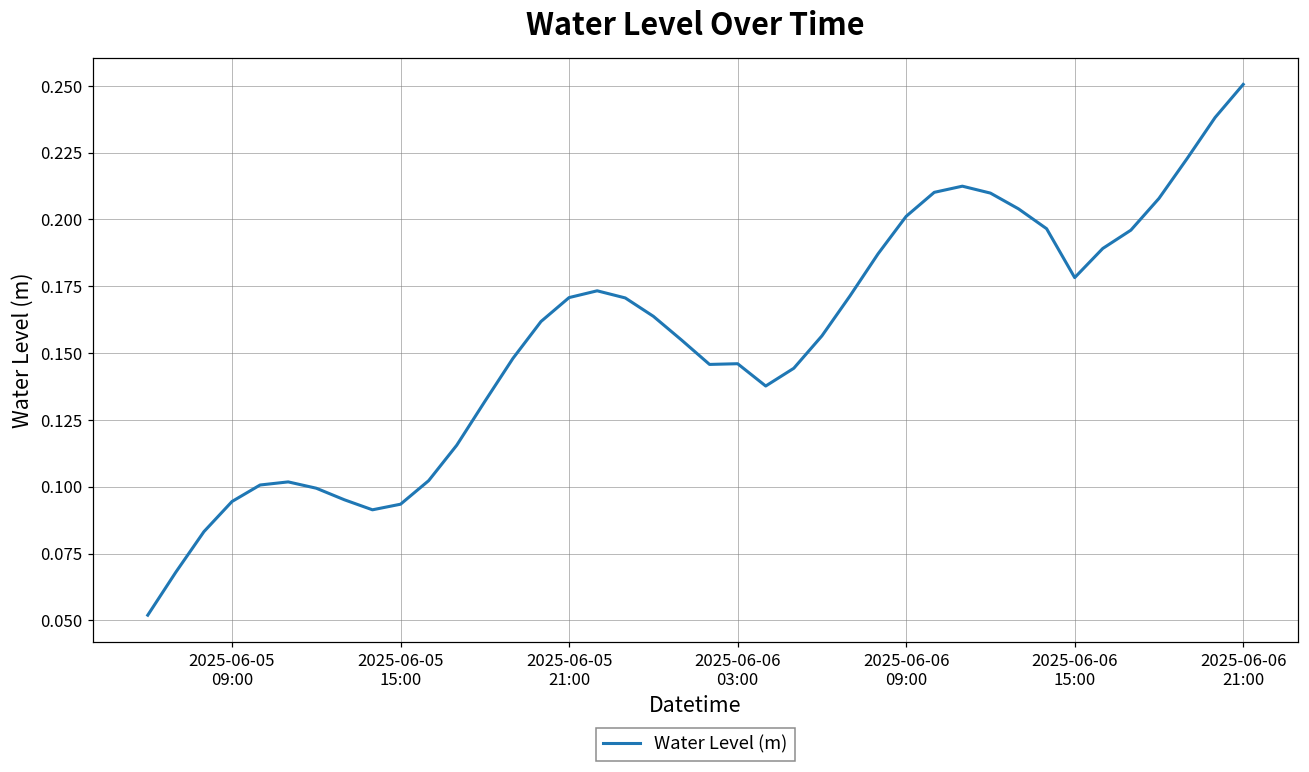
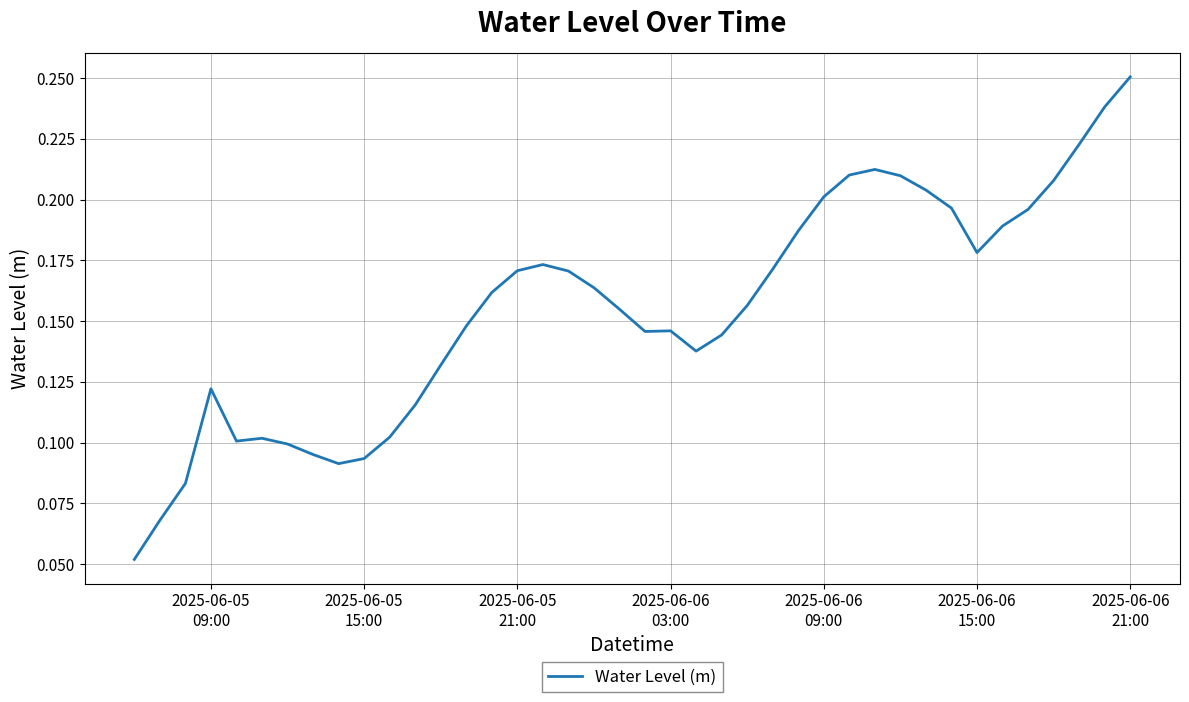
2025-06-05 09:00: 0.094 -> 0.122
